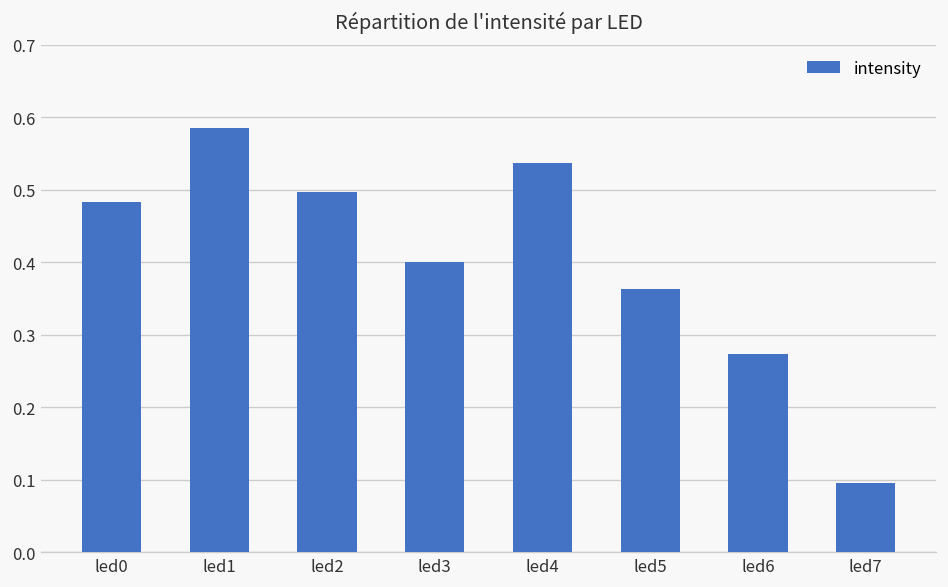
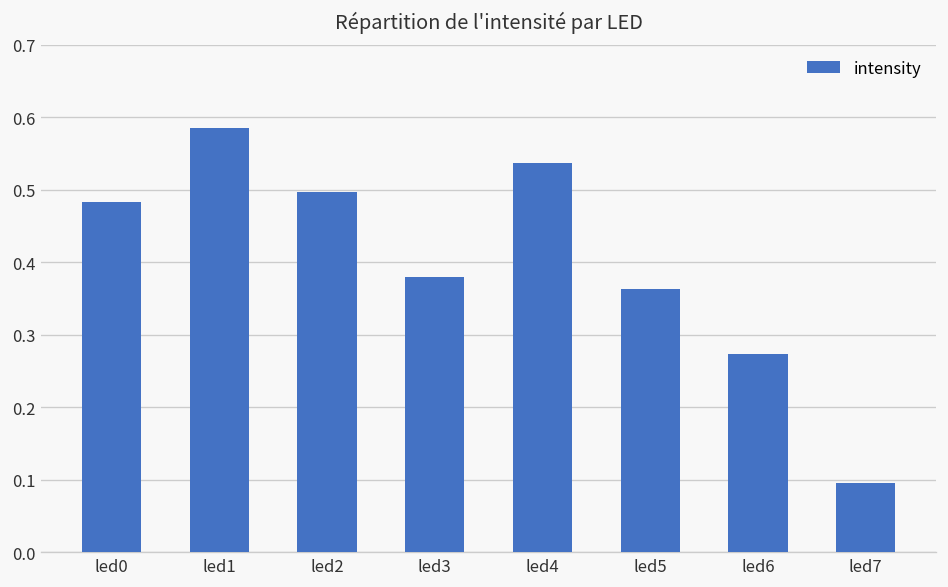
led3: 0.40 -> 0.38
